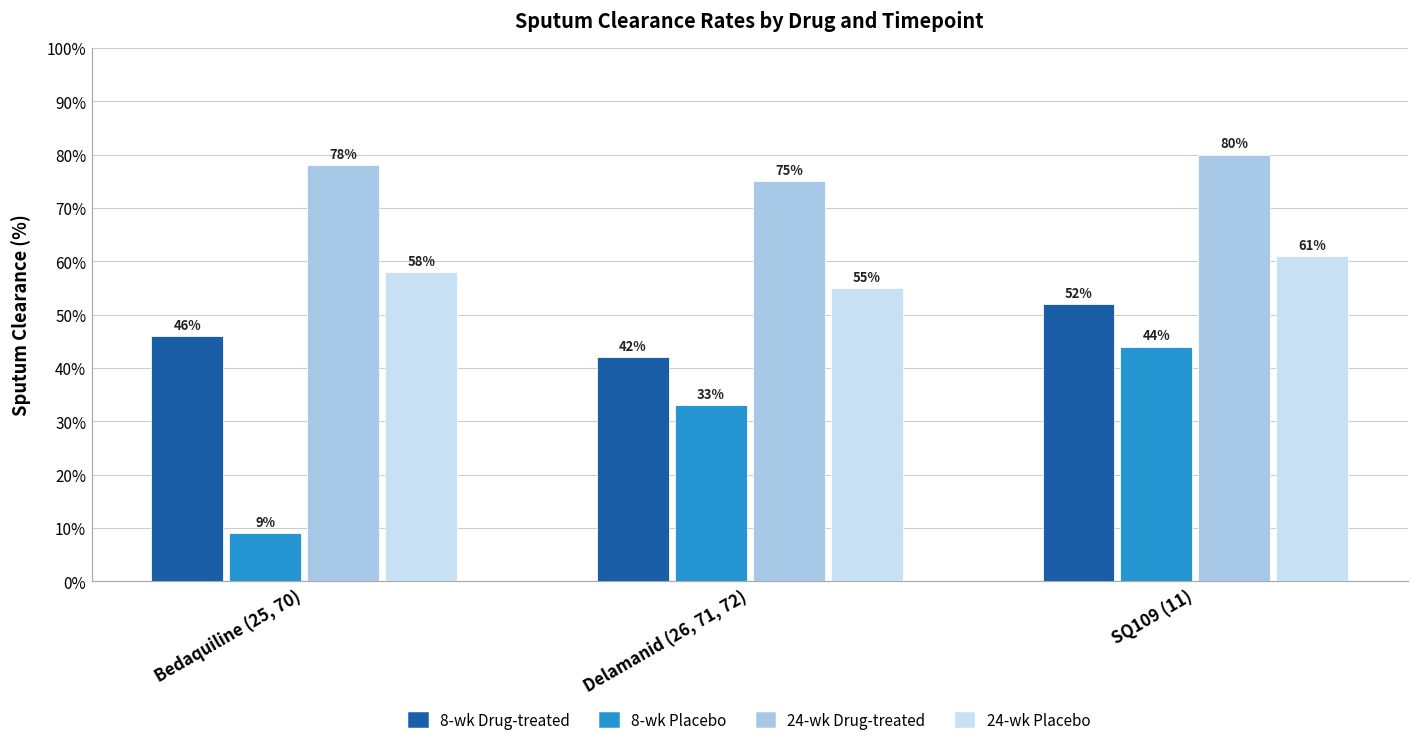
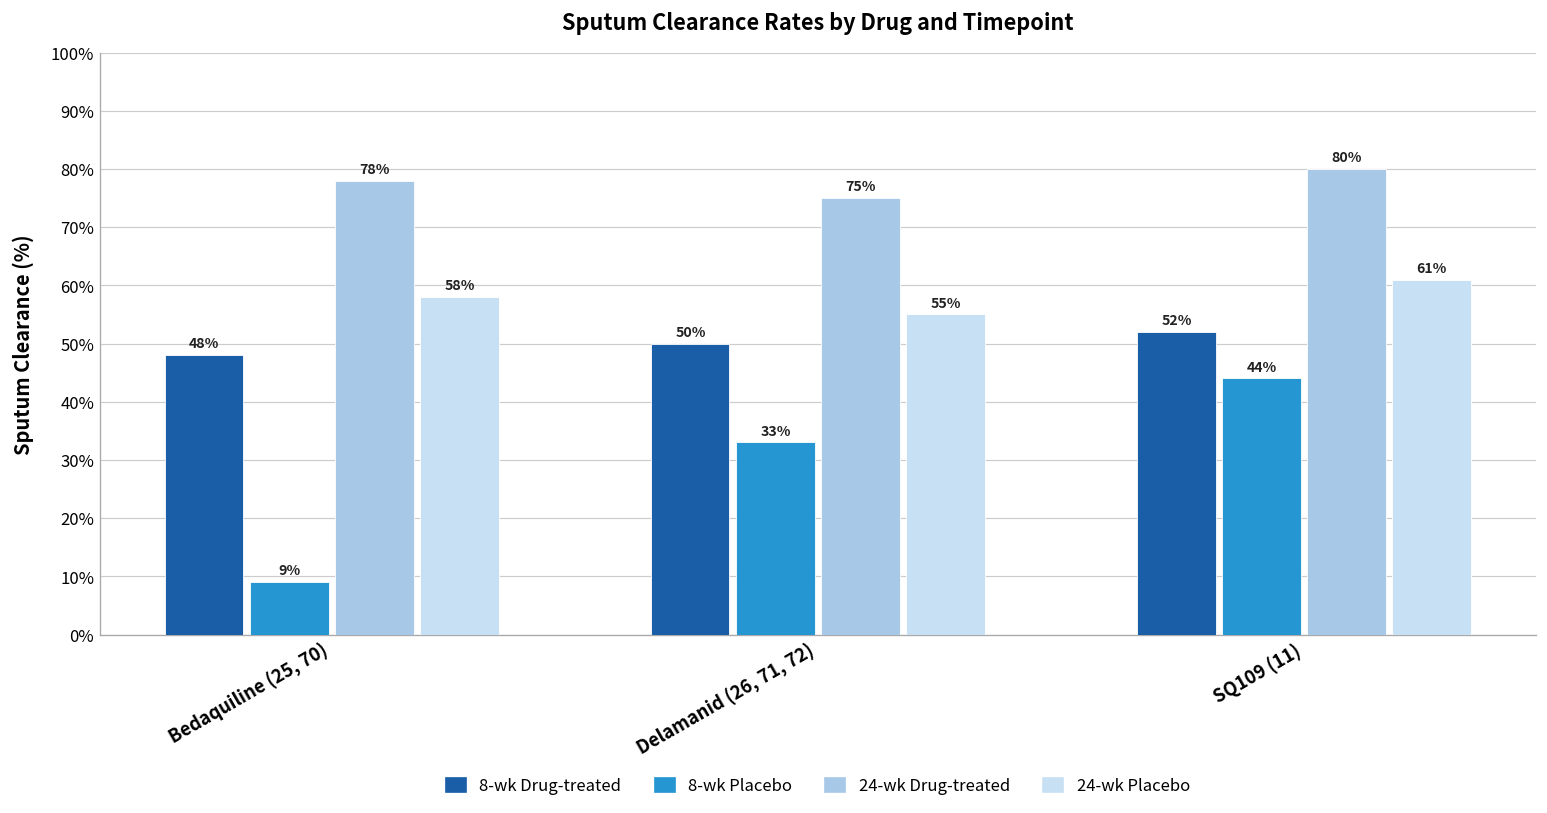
8-wk Drug-treated, Bedaquiline (25, 70): 46% -> 48%
8-wk Drug-treated, Delamanid (26, 71, 72): 42% -> 50%
